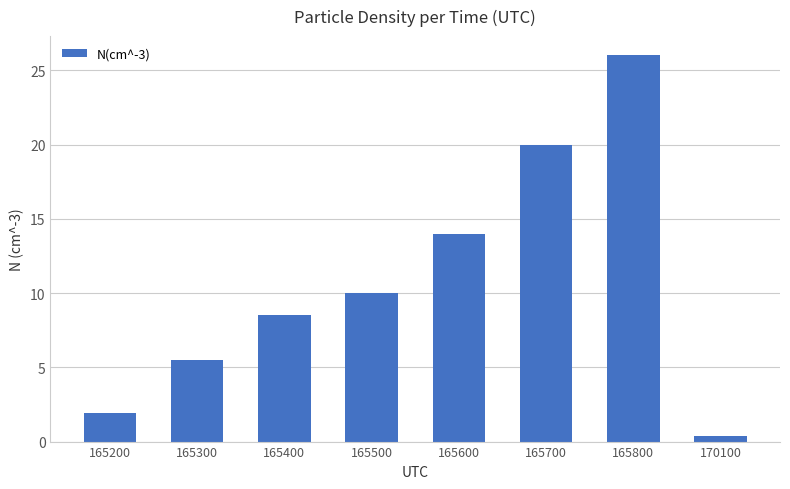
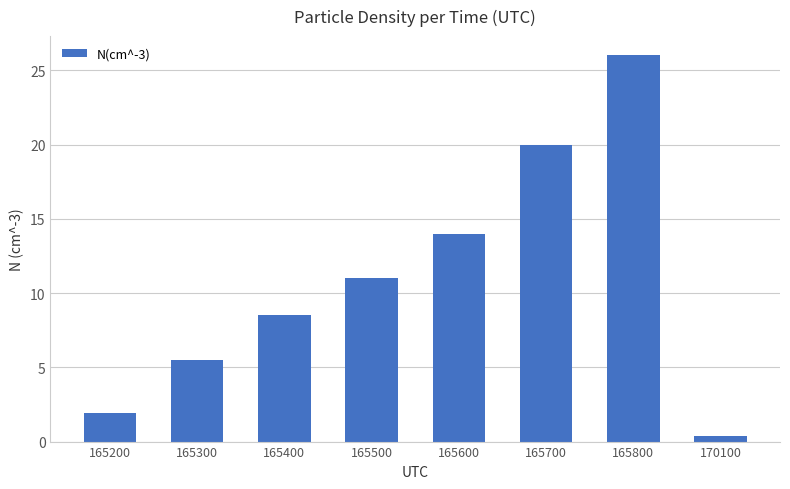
165500: 10 -> 11
